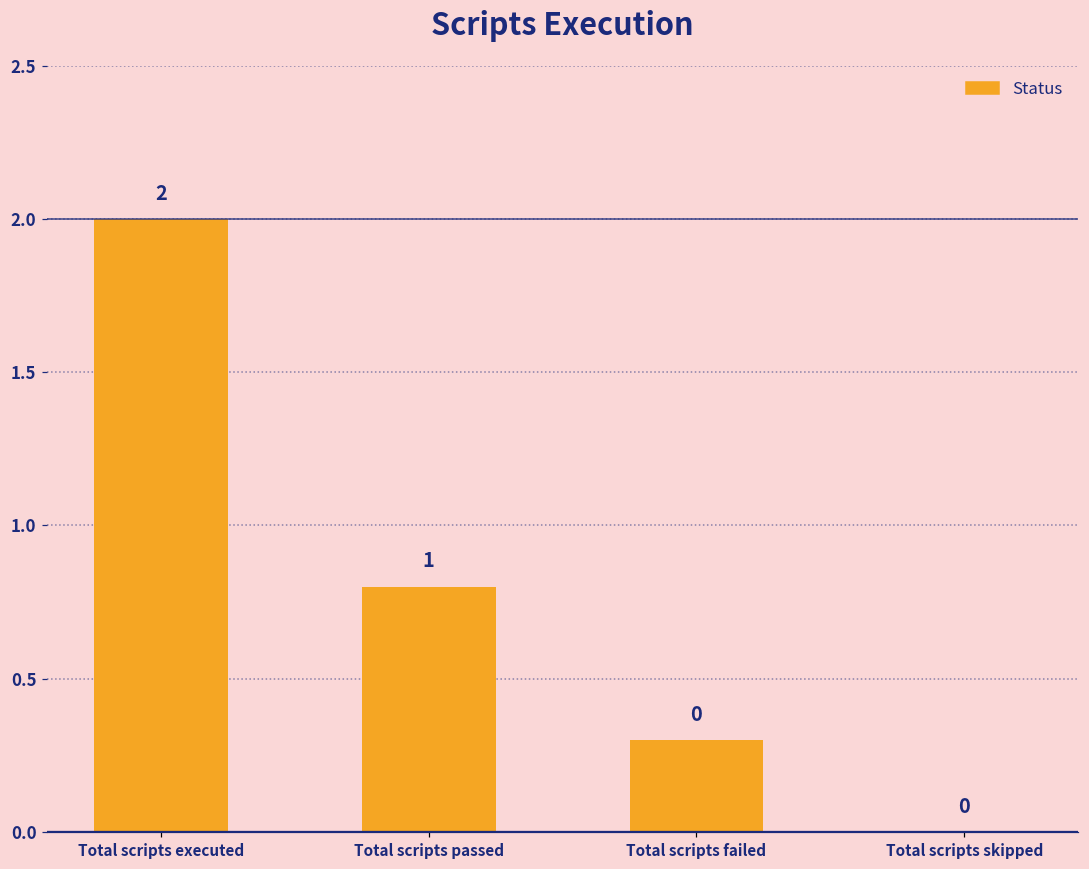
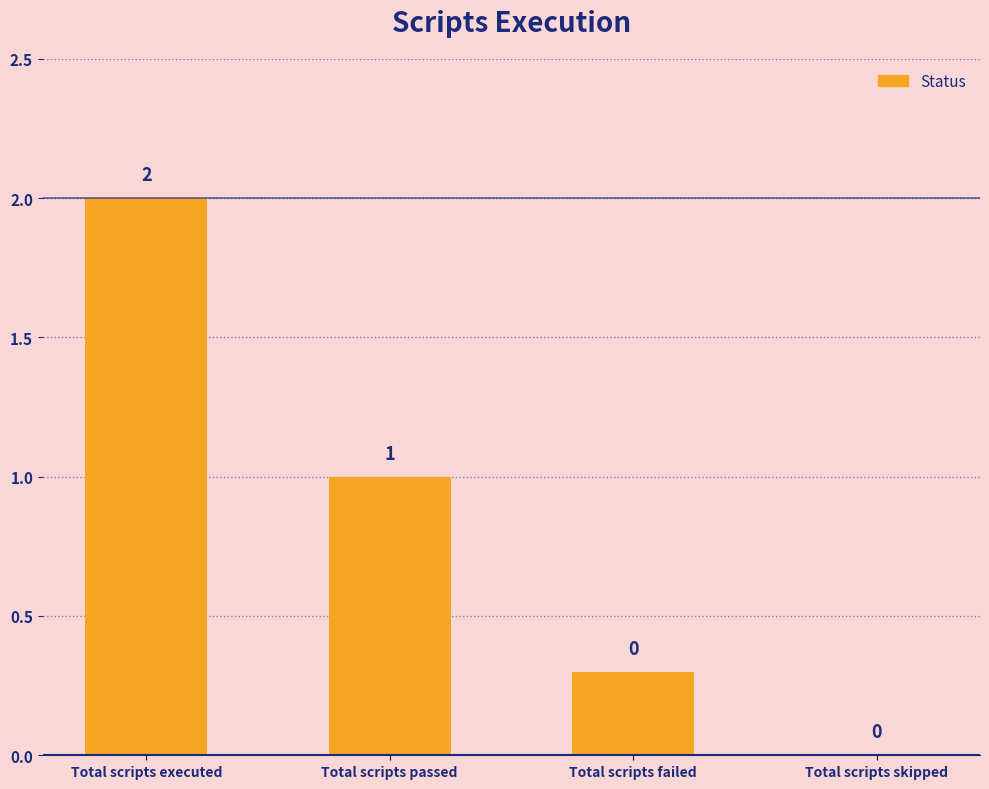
Total scripts passed: 0.8 -> 1.0
